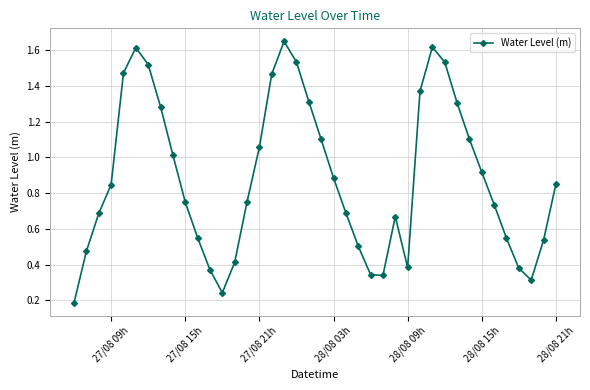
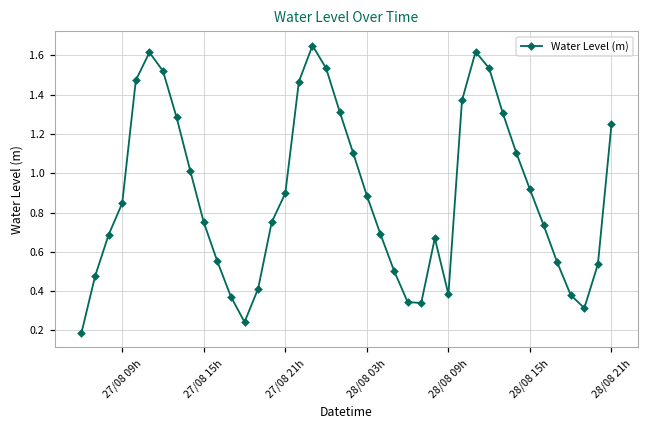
27/08 21h: 1.06 -> 0.90
28/08 21h: 0.85 -> 1.25
